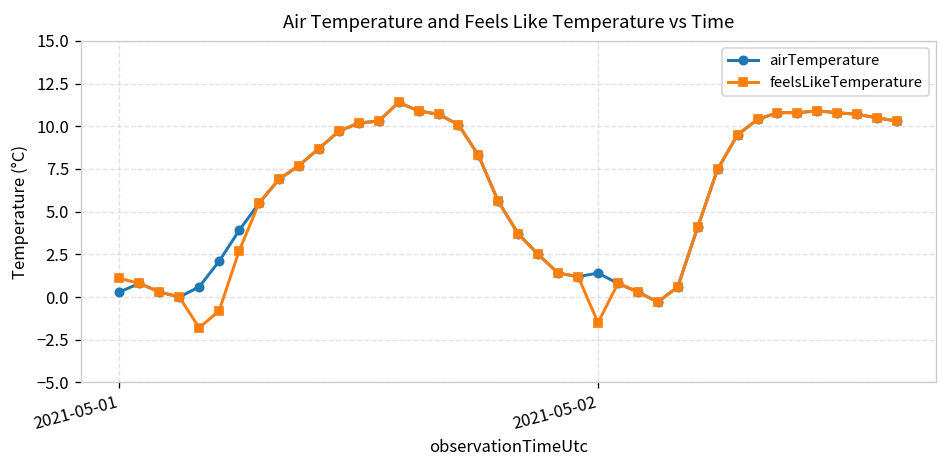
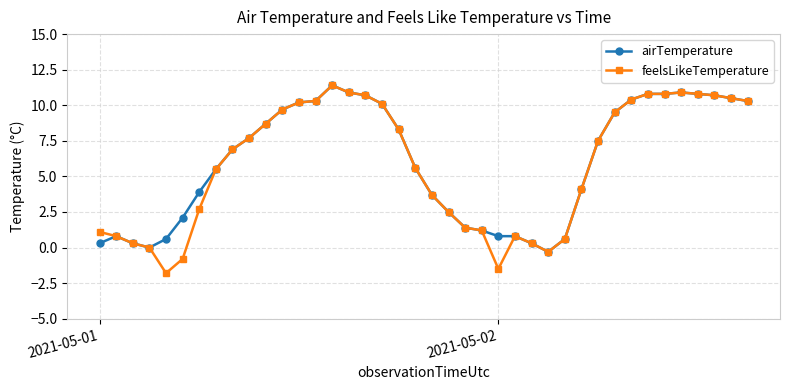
airTemperature, 2021-05-02: 1.4 -> 0.8
